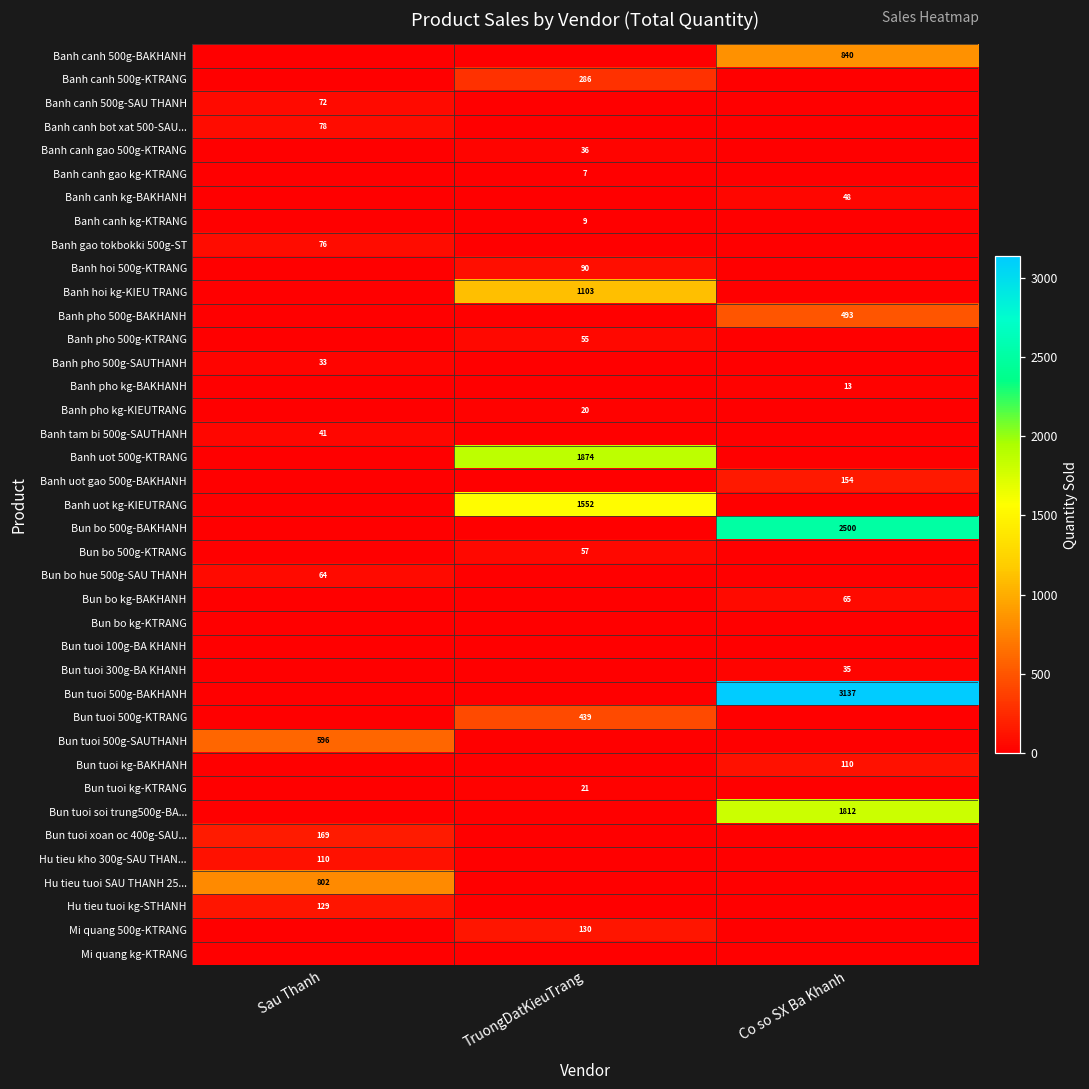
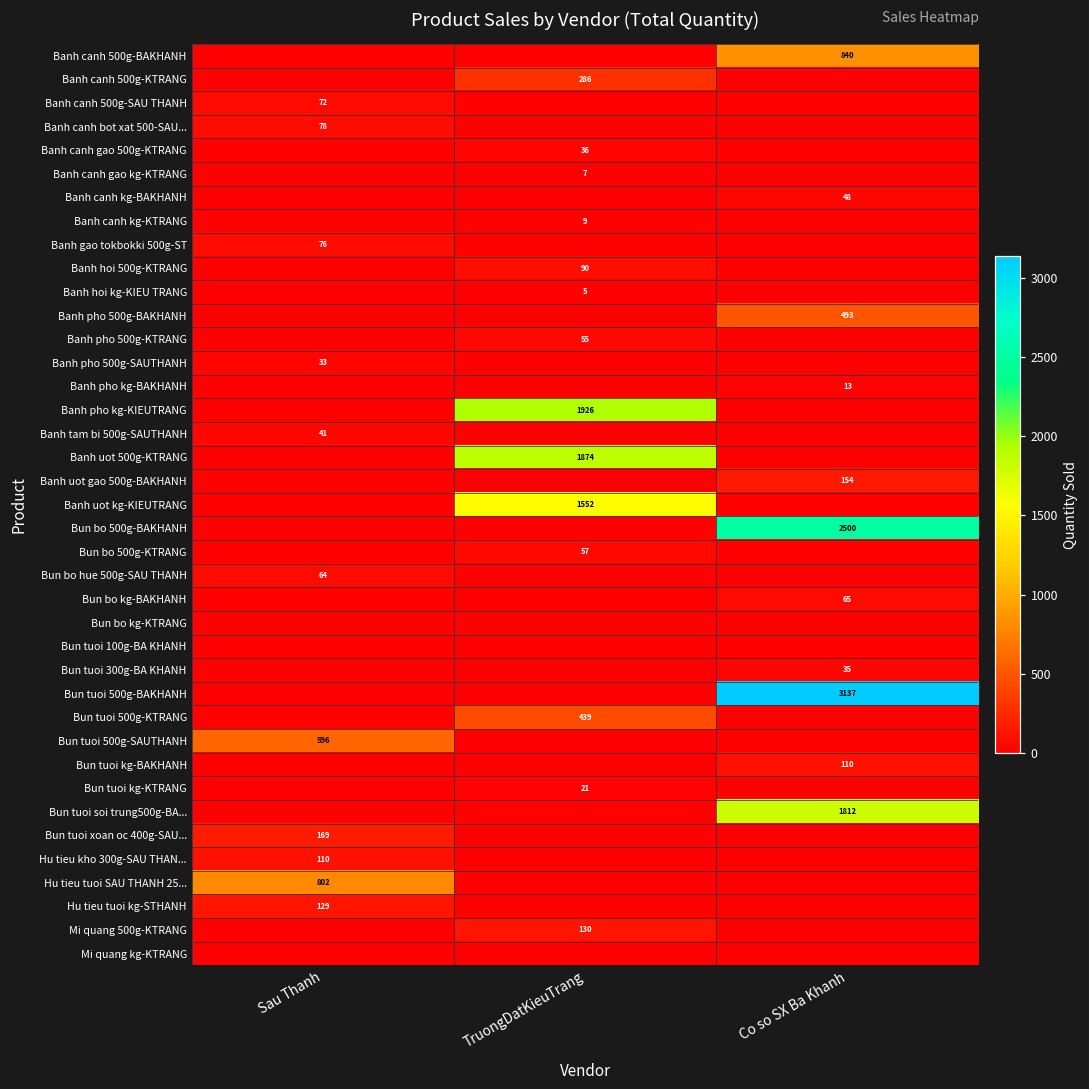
Banh hoi kg-KIEU TRANG, TruongDatKieuTrang: 1103 -> 5
Banh pho kg-KIEUTRANG, TruongDatKieuTrang: 20 -> 1926
